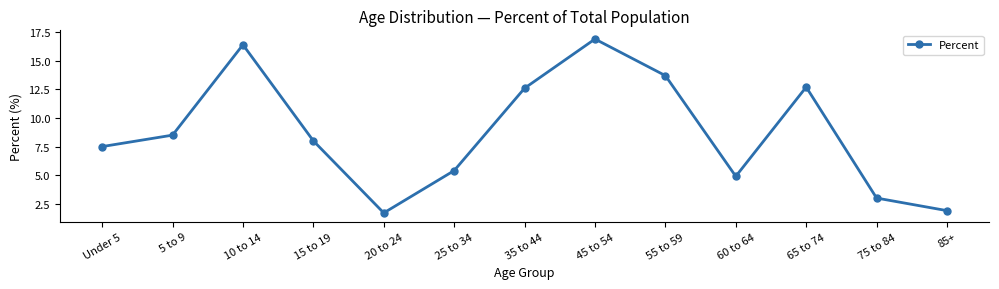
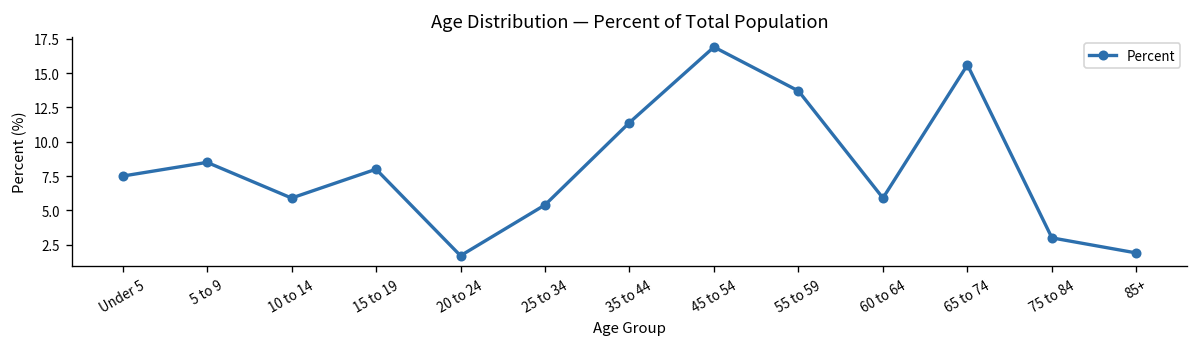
10 to 14: 16.4 -> 5.9
35 to 44: 12.6 -> 11.4
60 to 64: 4.9 -> 5.9
65 to 74: 12.7 -> 15.6
